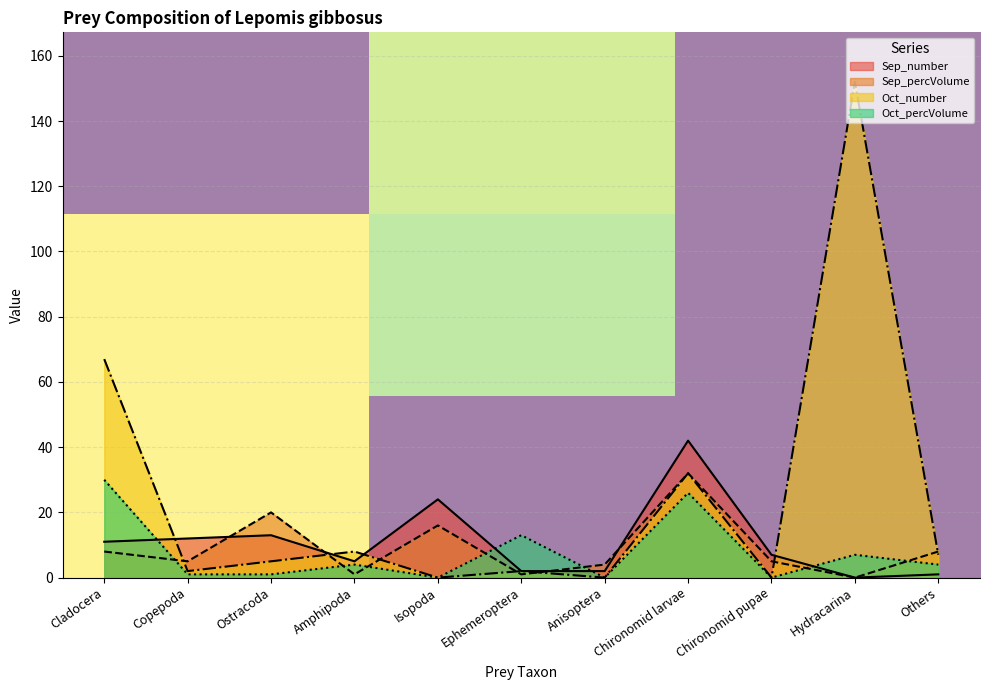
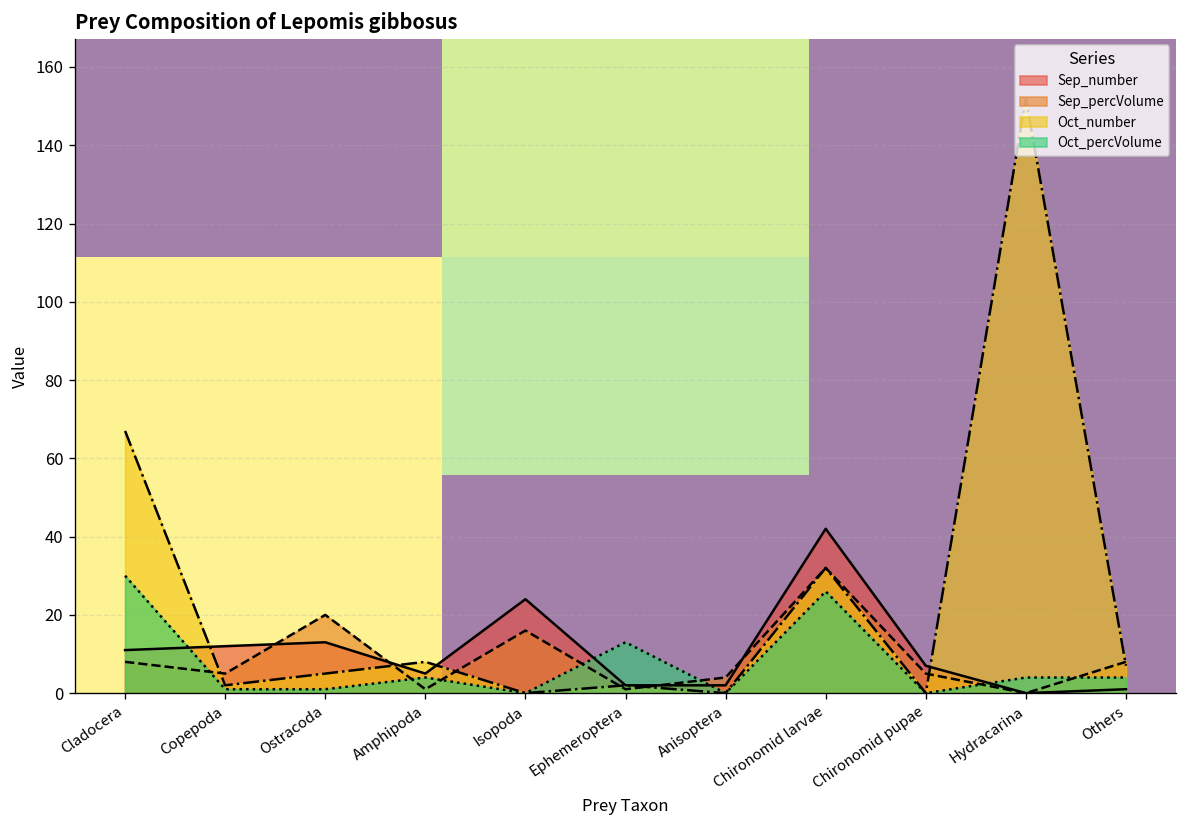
Oct_percVolume, Hydracarina: 7 -> 4
